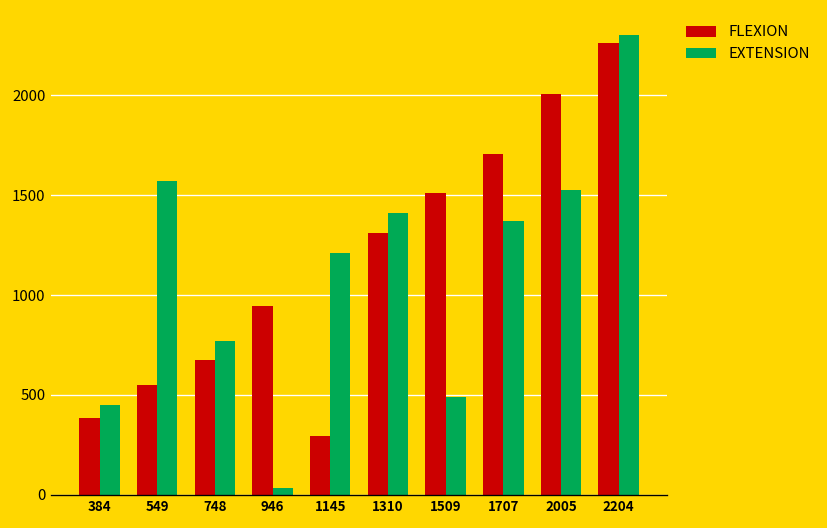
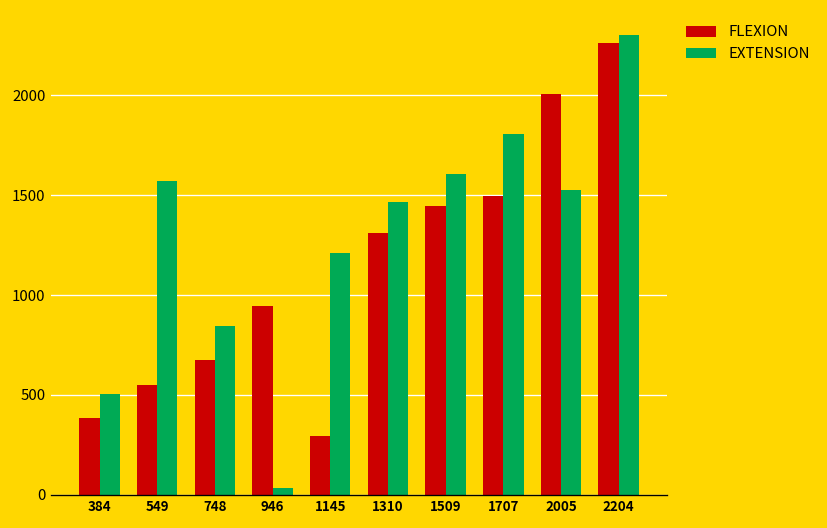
EXTENSION, 384: 450 -> 510
EXTENSION, 748: 770 -> 850
EXTENSION, 1310: 1410 -> 1460
FLEXION, 1509: 1510 -> 1440
EXTENSION, 1509: 490 -> 1610
FLEXION, 1707: 1710 -> 1500
EXTENSION, 1707: 1370 -> 1810
